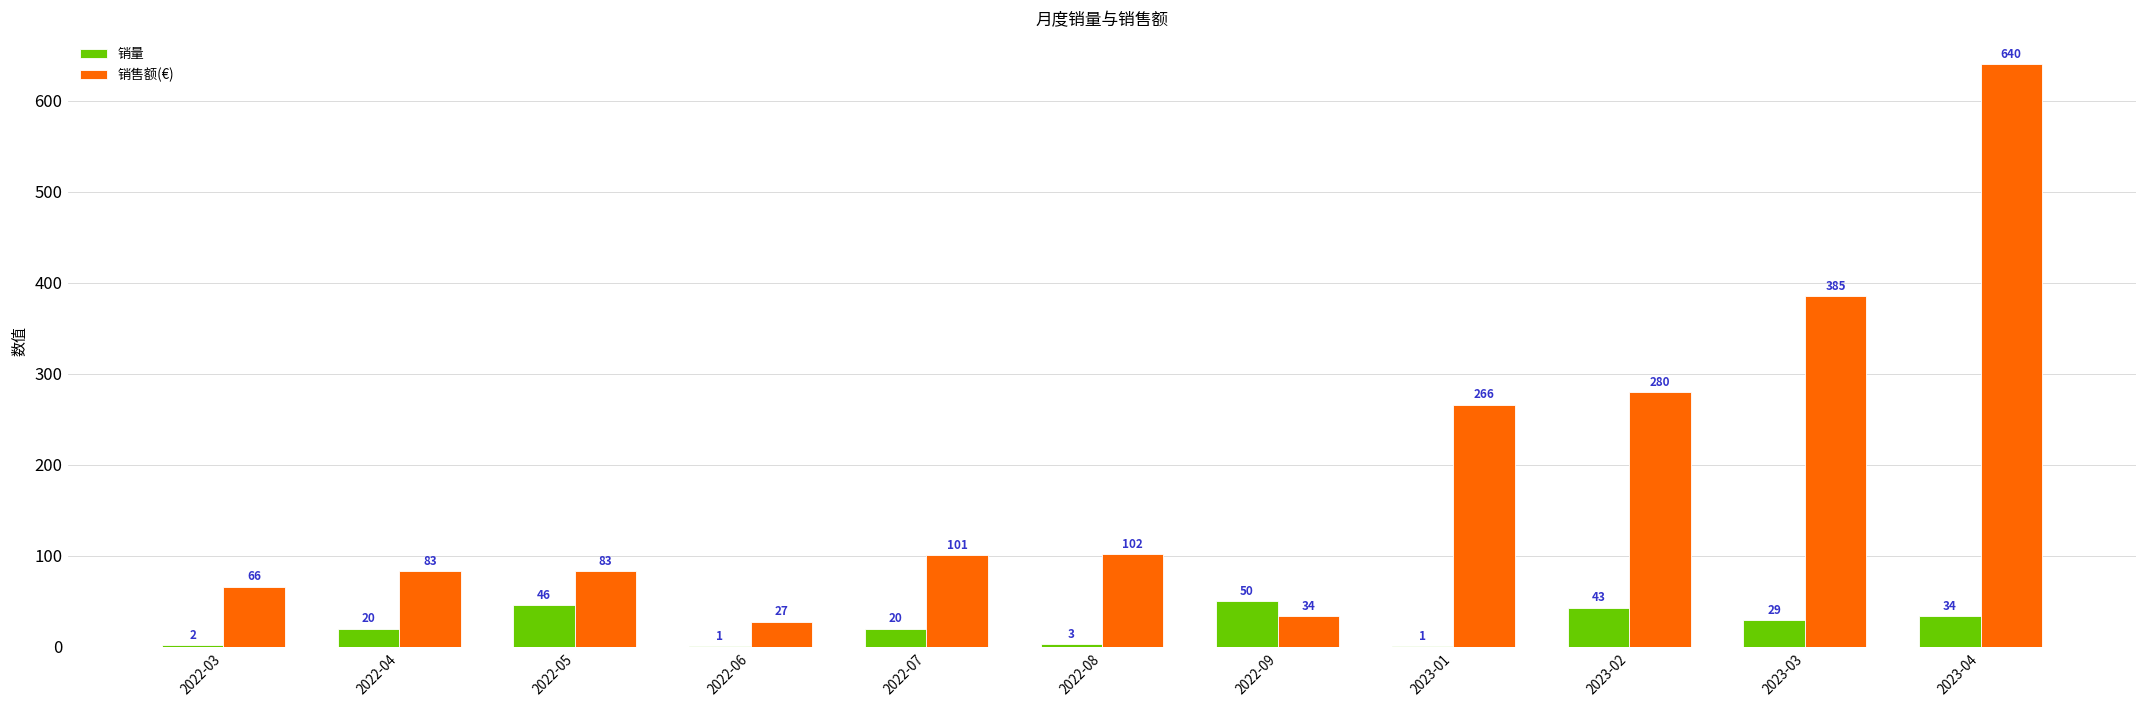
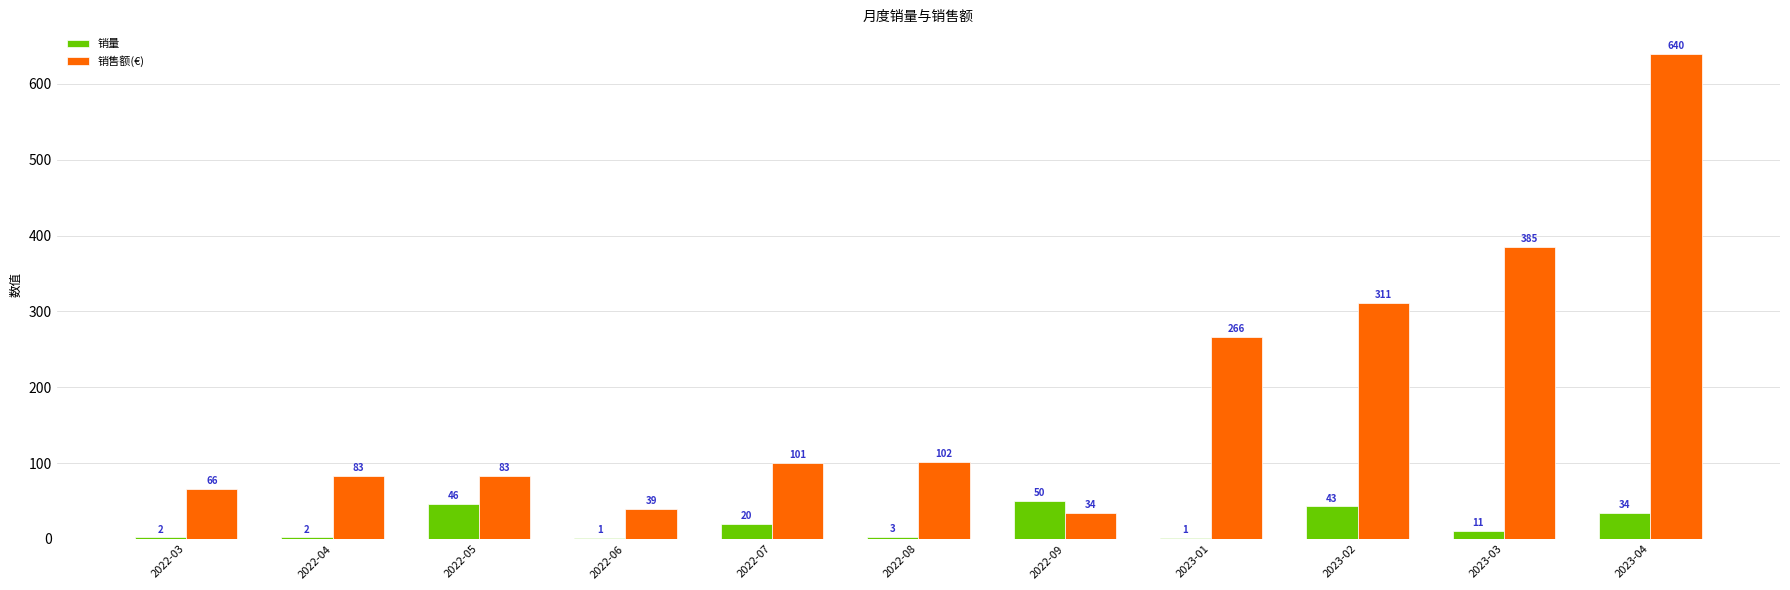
销量, 2022-04: 20 -> 2
销售额(€), 2022-06: 27 -> 39
销售额(€), 2023-02: 280 -> 311
销量, 2023-03: 29 -> 11
